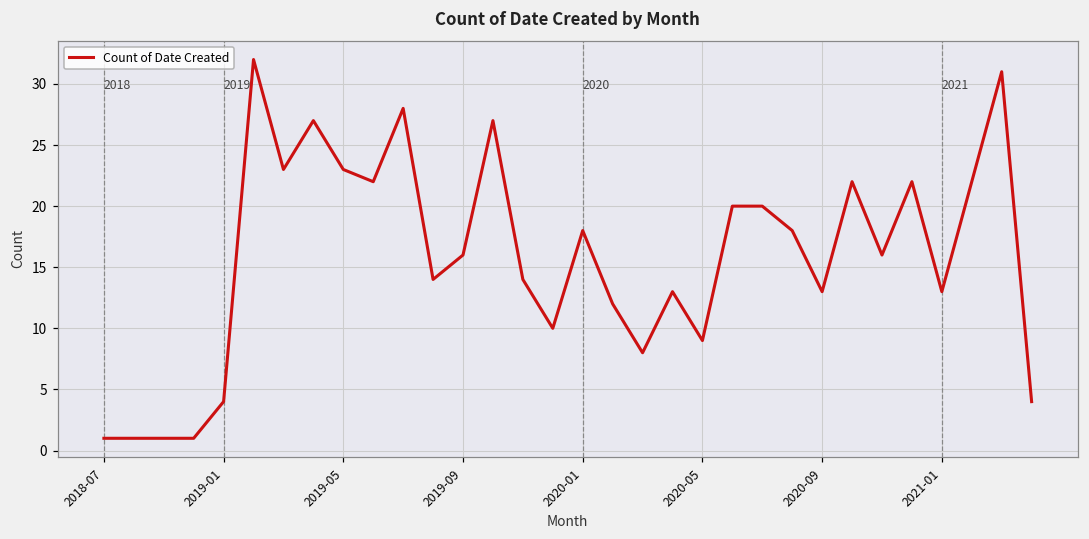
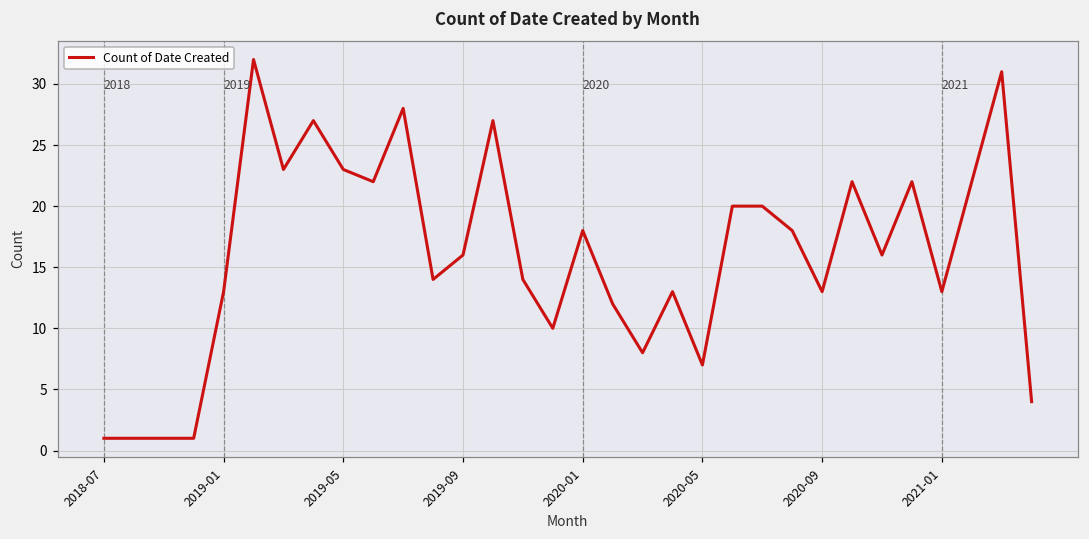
2019-01: 4 -> 13
2020-05: 9 -> 7
